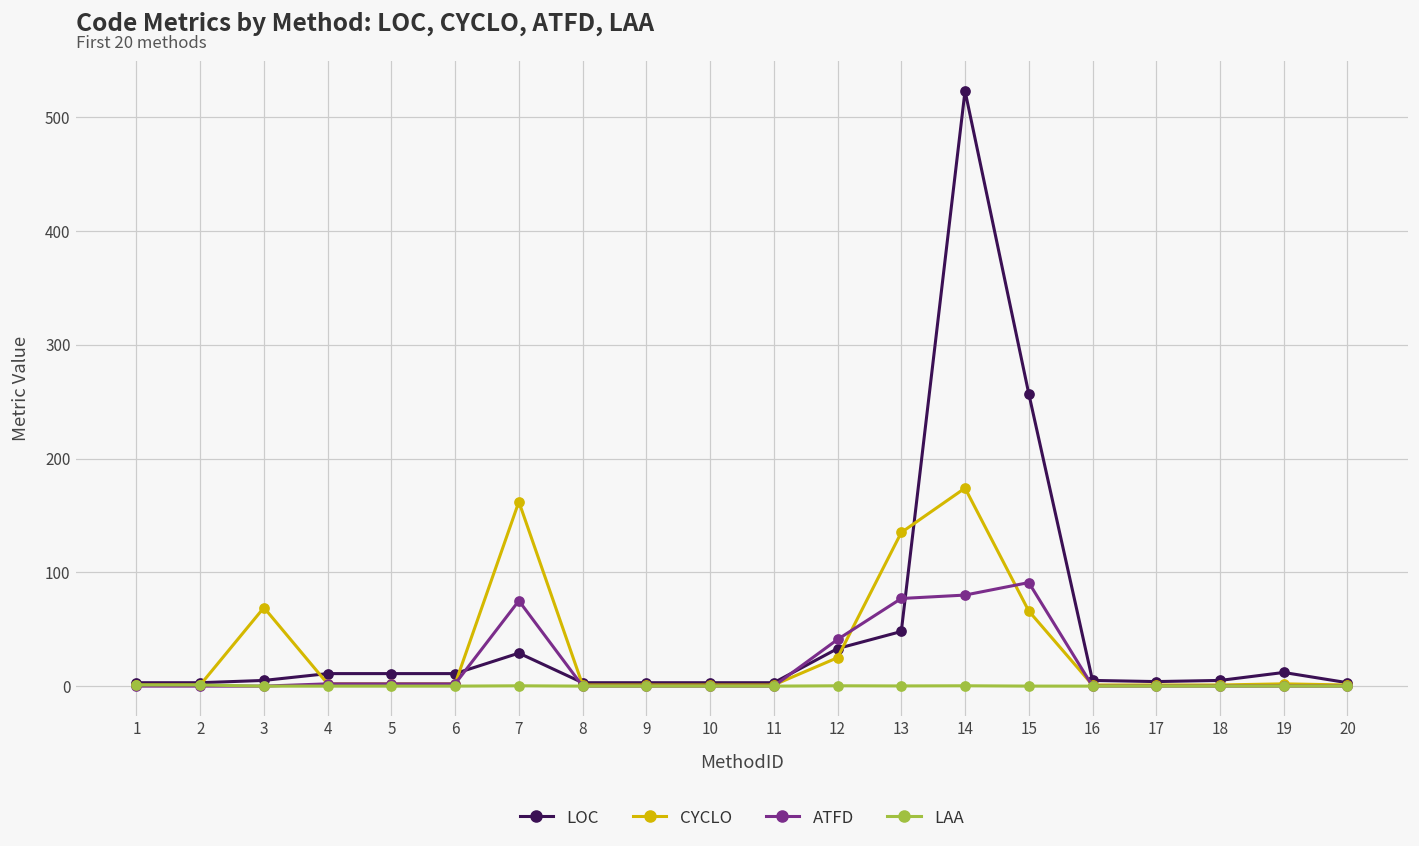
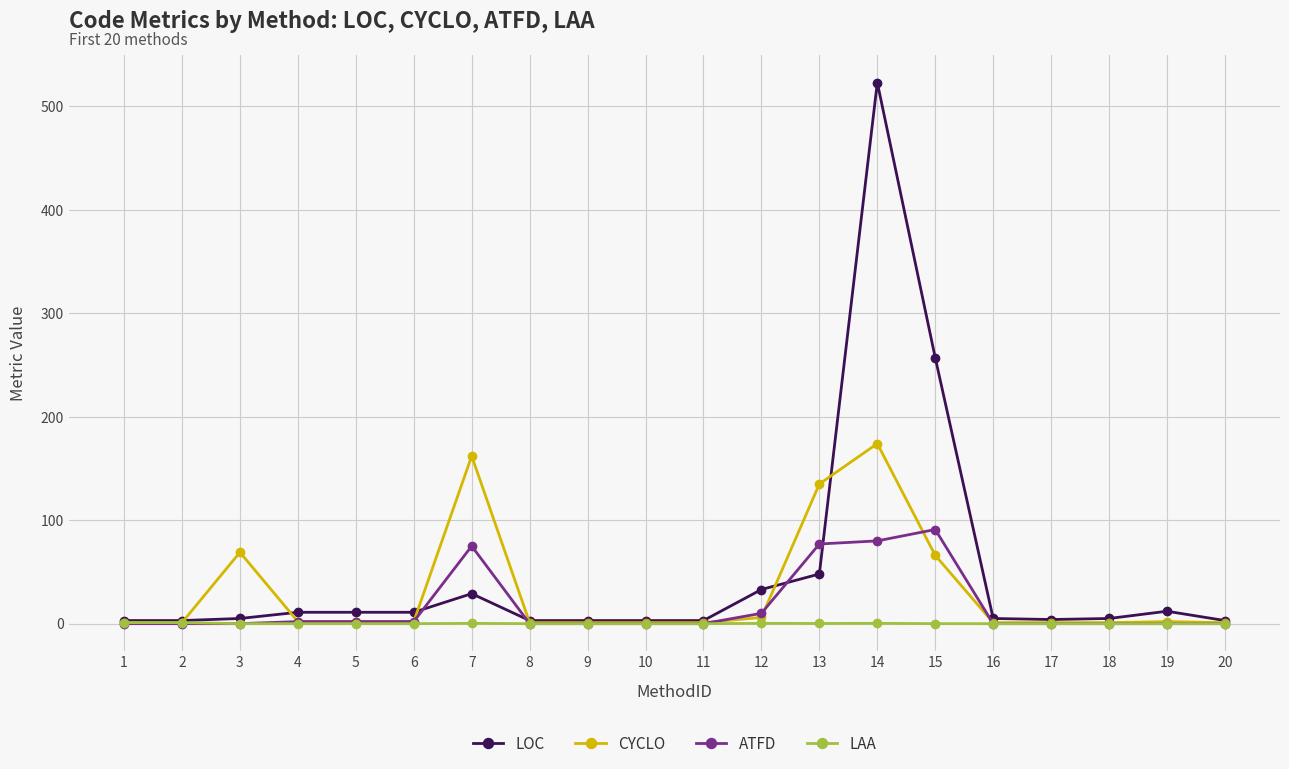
CYCLO, 12: 25 -> 6
ATFD, 12: 41 -> 10
